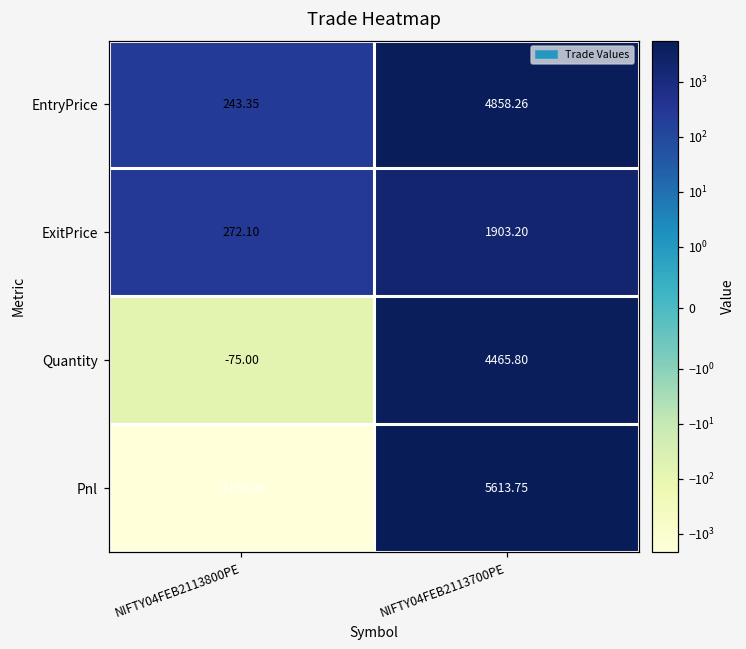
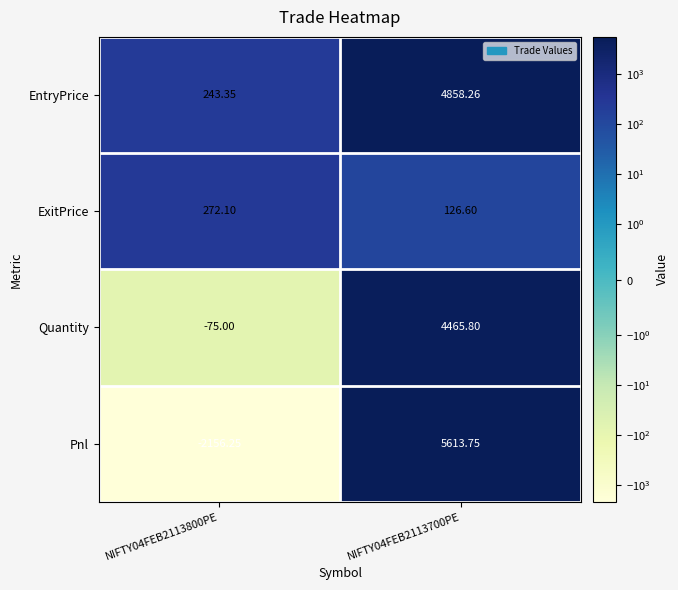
ExitPrice, NIFTY04FEB2113700PE: 1903.20 -> 126.60
